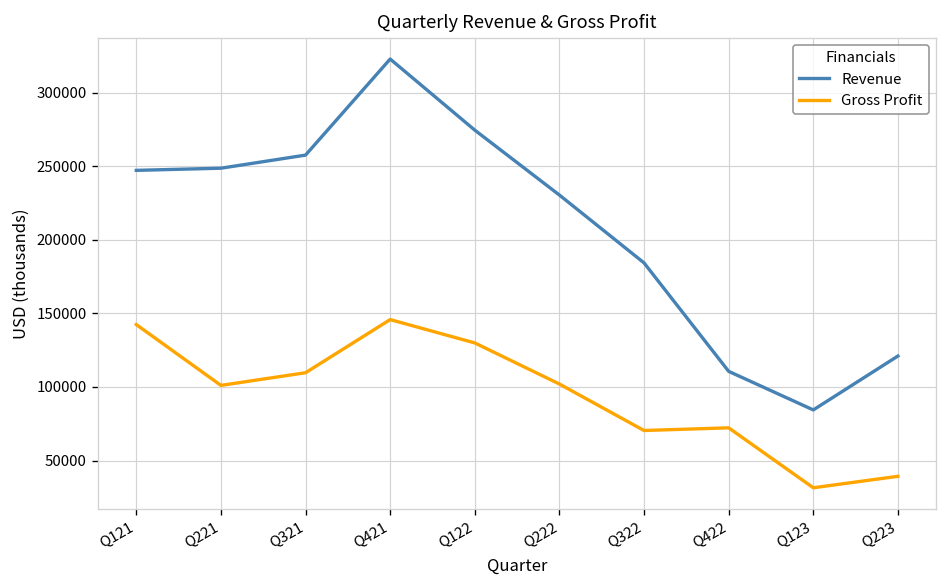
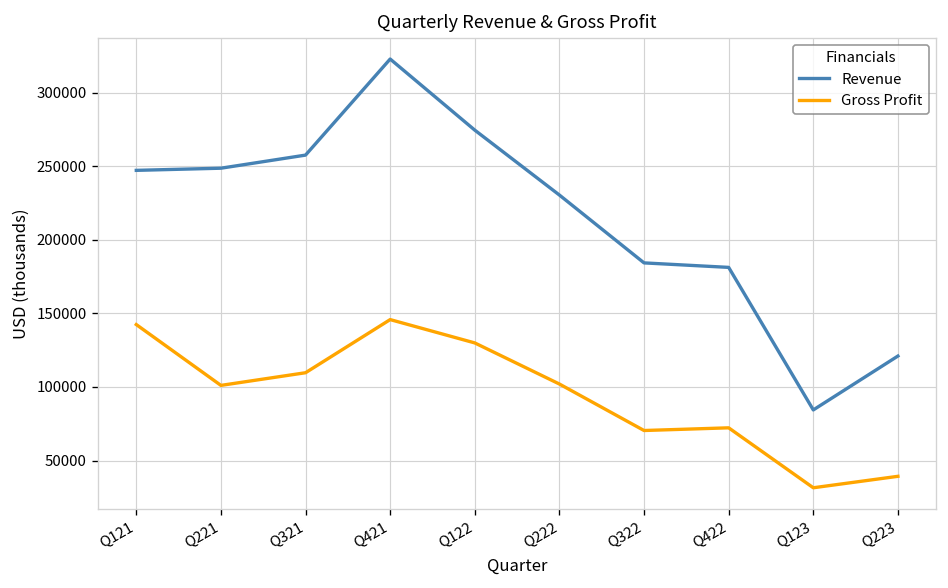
Revenue, Q422: 111000 -> 181000
